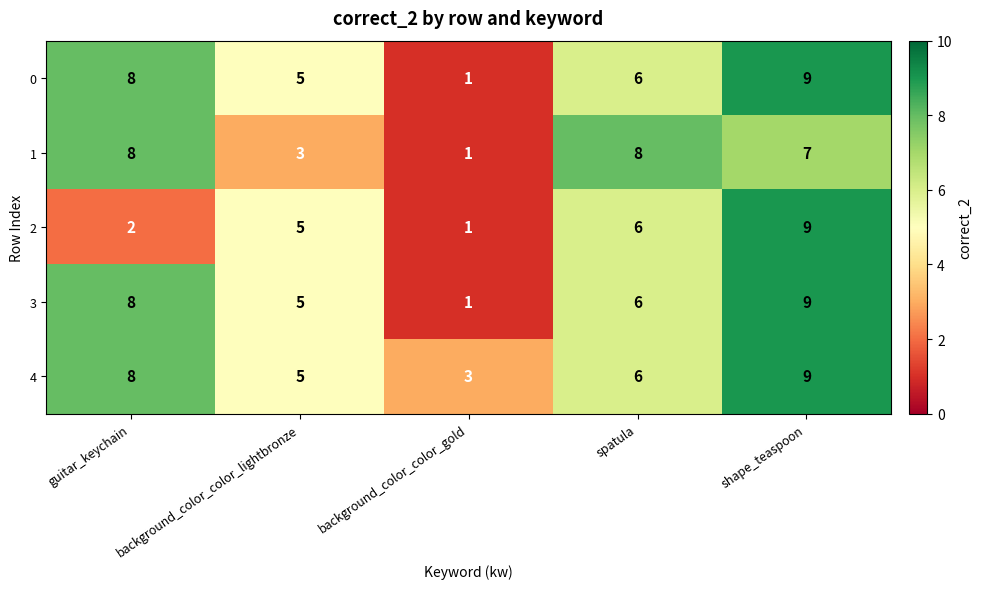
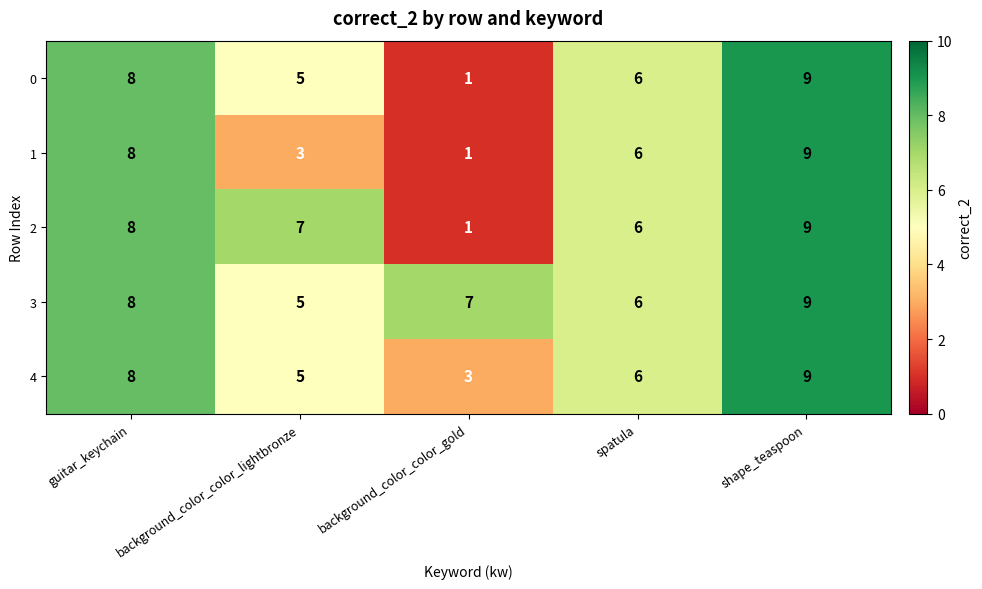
1, spatula: 8 -> 6
1, shape_teaspoon: 7 -> 9
2, guitar_keychain: 2 -> 8
2, background_color_color_lightbronze: 5 -> 7
3, background_color_color_gold: 1 -> 7
